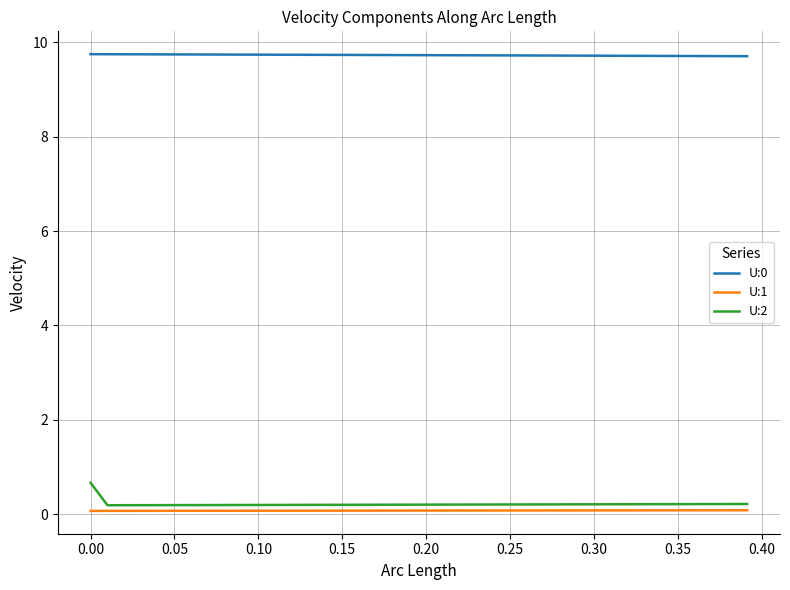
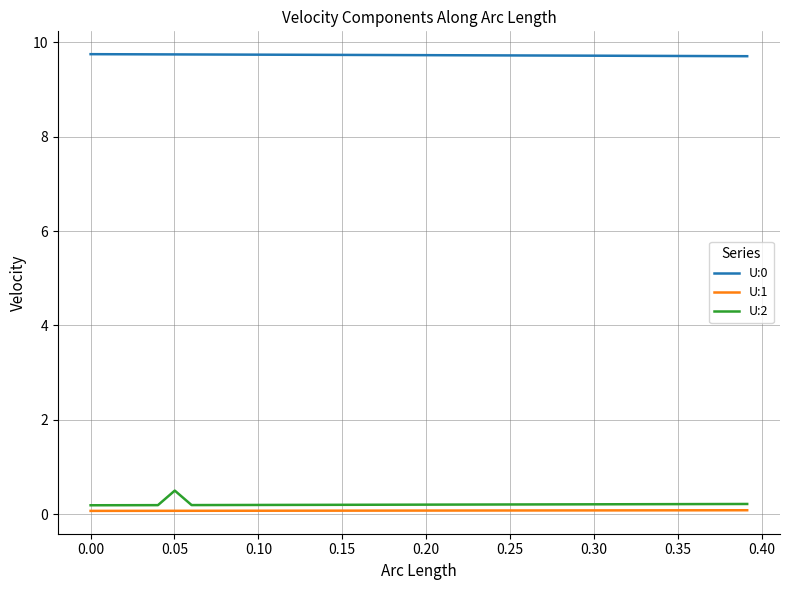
U:2, 0.00: 0.7 -> 0.2
U:2, 0.05: 0.2 -> 0.5
